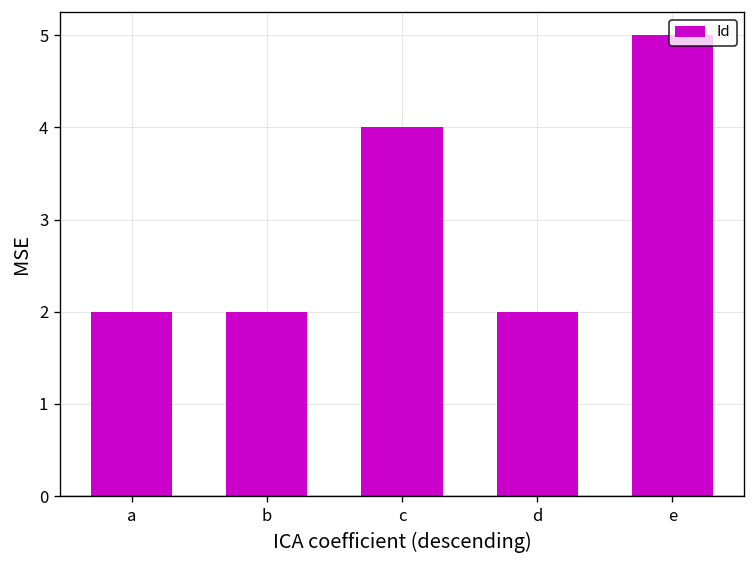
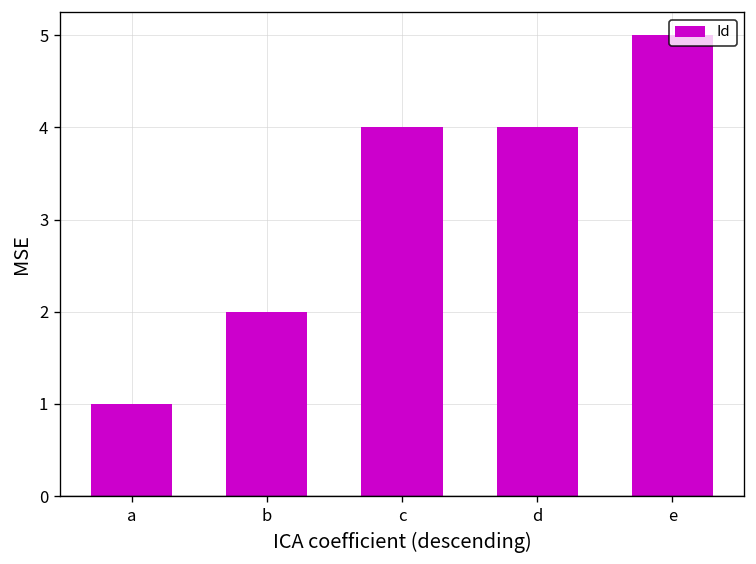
a: 2 -> 1
d: 2 -> 4
